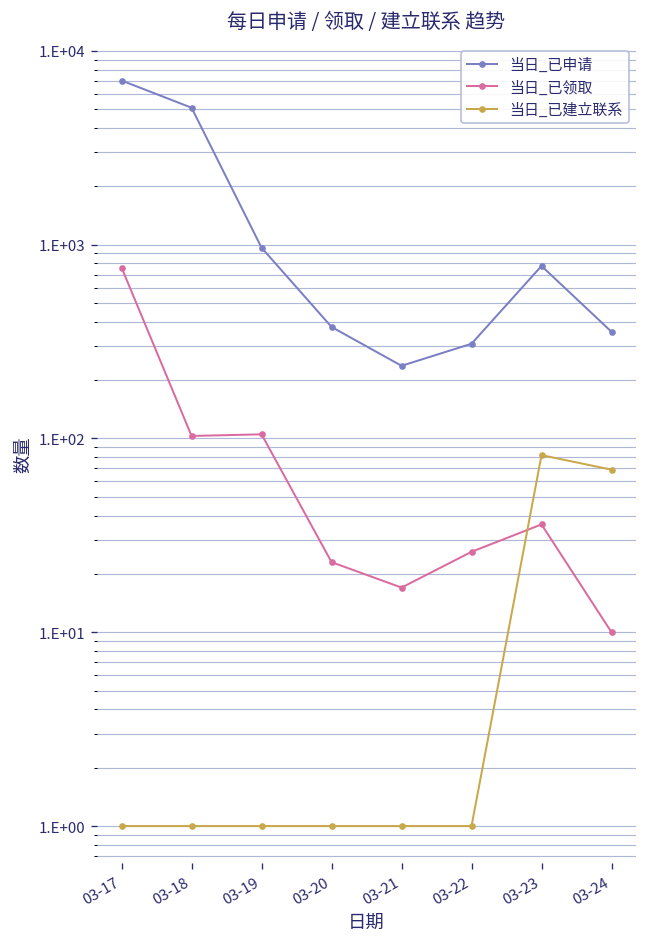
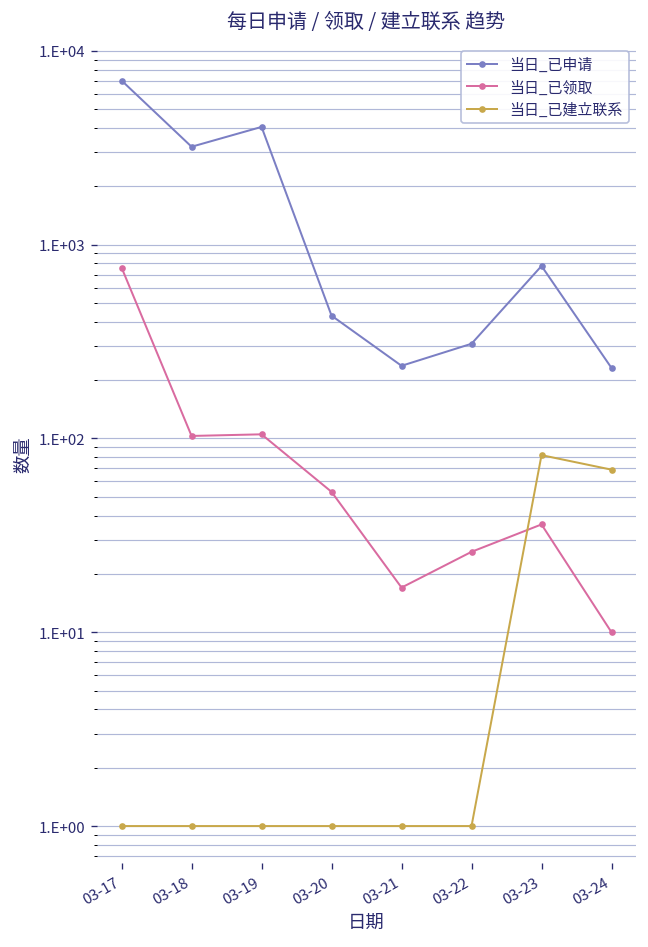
当日_已申请, 03-18: 5100 -> 3200
当日_已申请, 03-19: 1000 -> 4000
当日_已申请, 03-20: 380 -> 430
当日_已领取, 03-20: 23 -> 53
当日_已申请, 03-24: 360 -> 230
